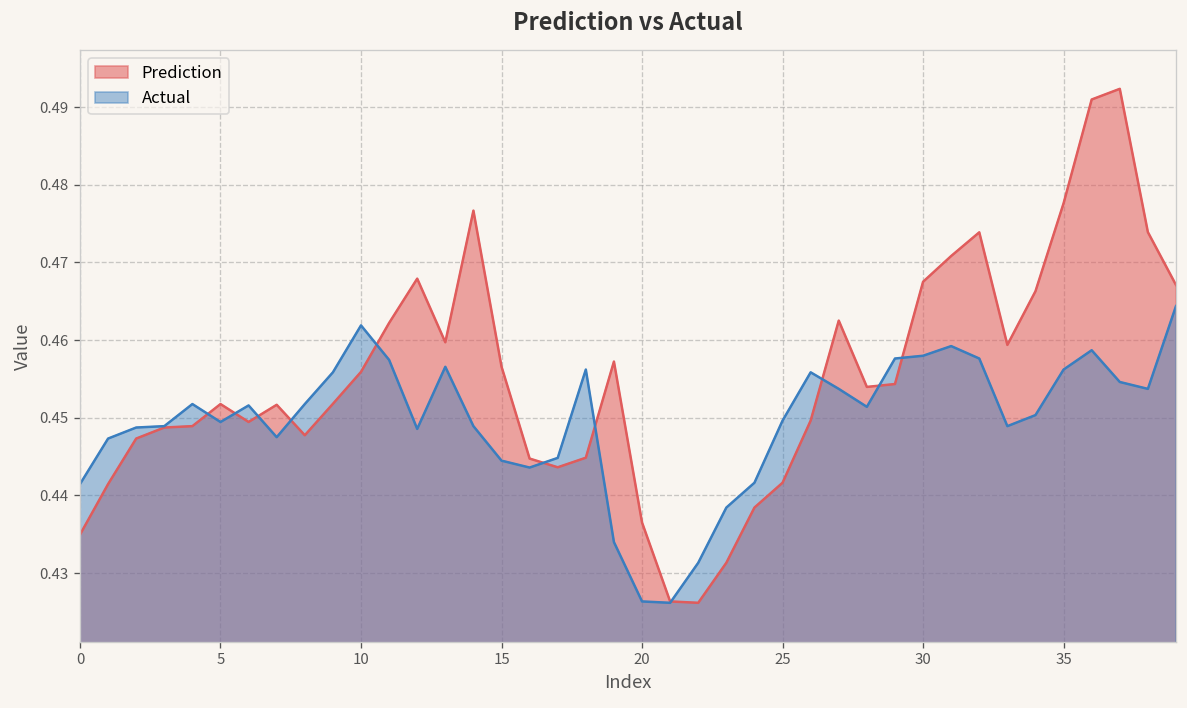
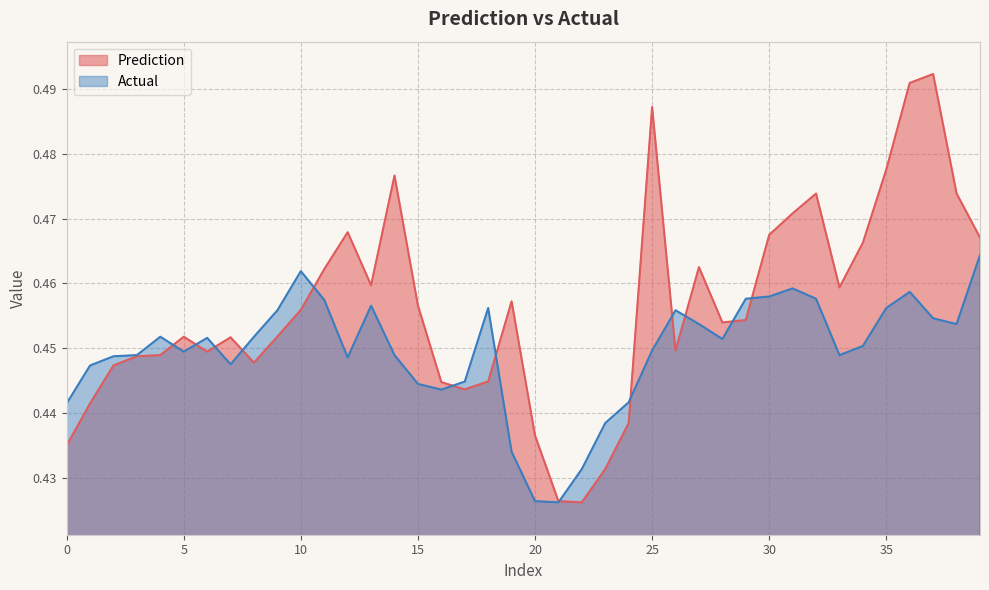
Prediction, 25: 0.442 -> 0.487
